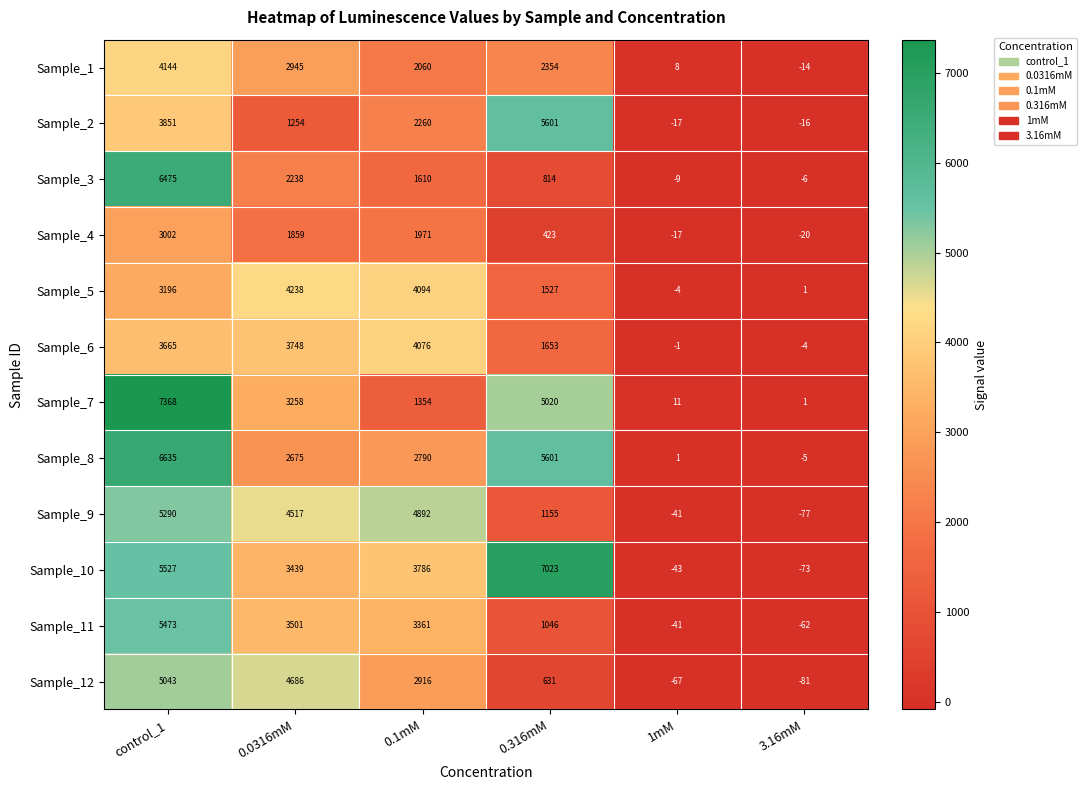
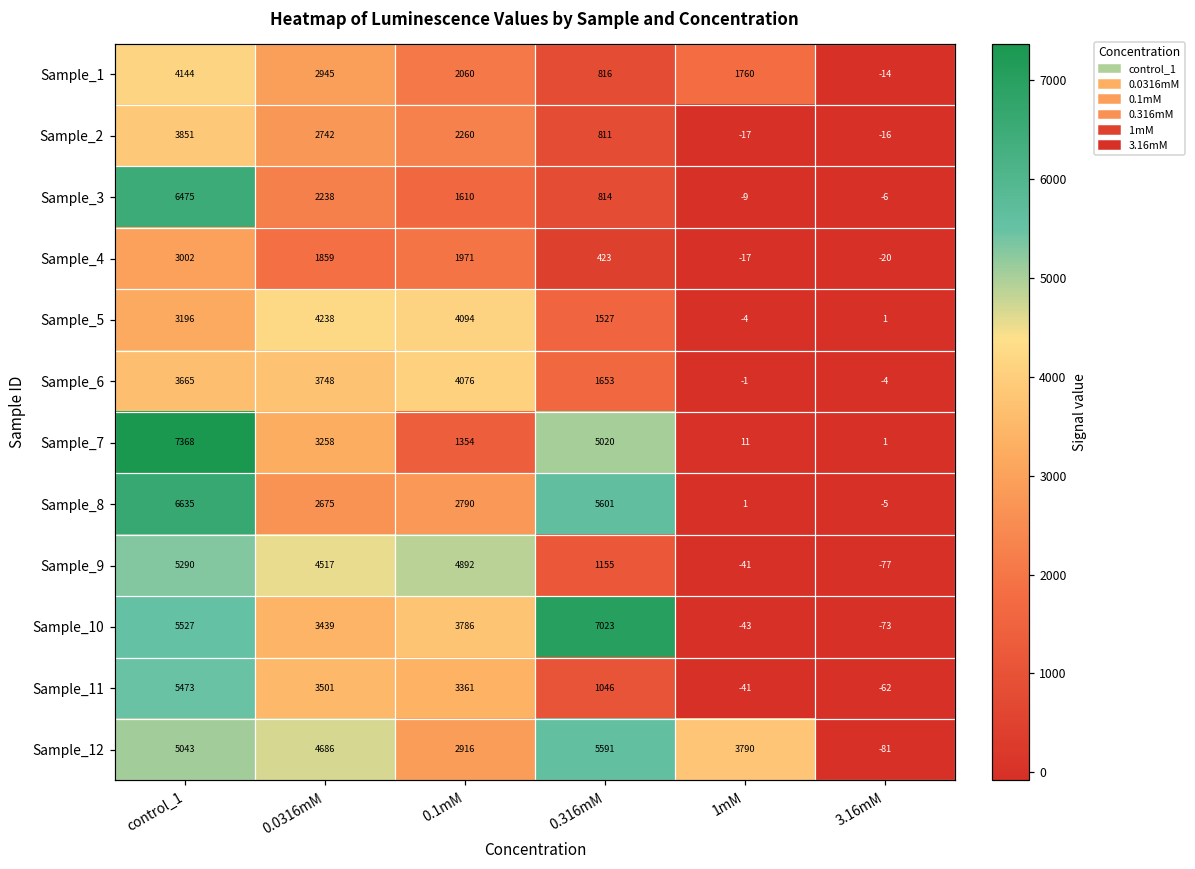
Sample_1, 0.316mM: 2354 -> 816
Sample_1, 1mM: 8 -> 1760
Sample_2, 0.0316mM: 1254 -> 2742
Sample_2, 0.316mM: 5601 -> 811
Sample_12, 0.316mM: 631 -> 5591
Sample_12, 1mM: -67 -> 3790
